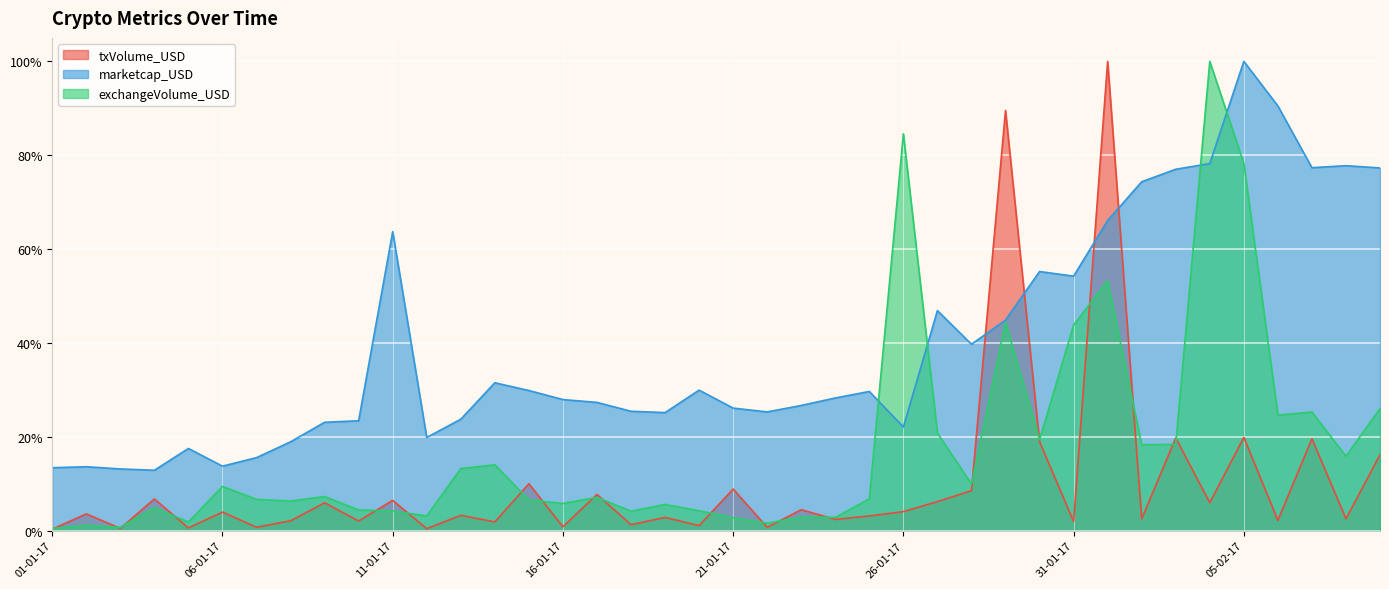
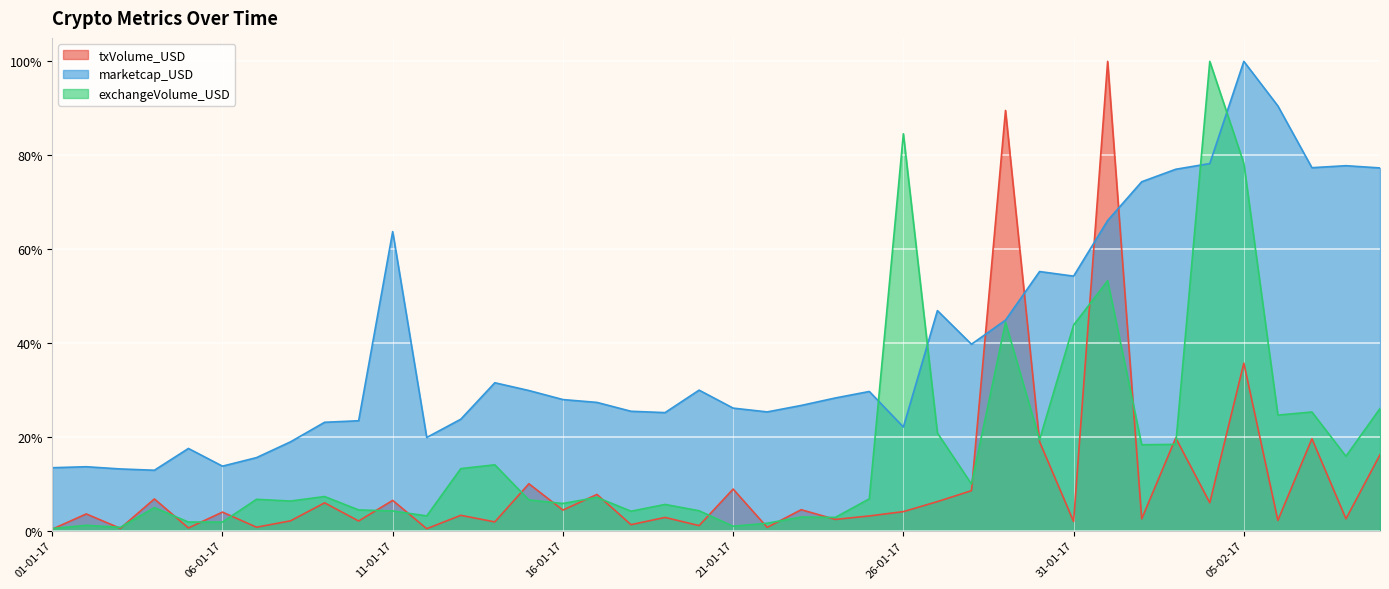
exchangeVolume_USD, 06-01-17: 9% -> 2%
txVolume_USD, 16-01-17: 1% -> 4%
exchangeVolume_USD, 21-01-17: 3% -> 1%
txVolume_USD, 05-02-17: 20% -> 36%
